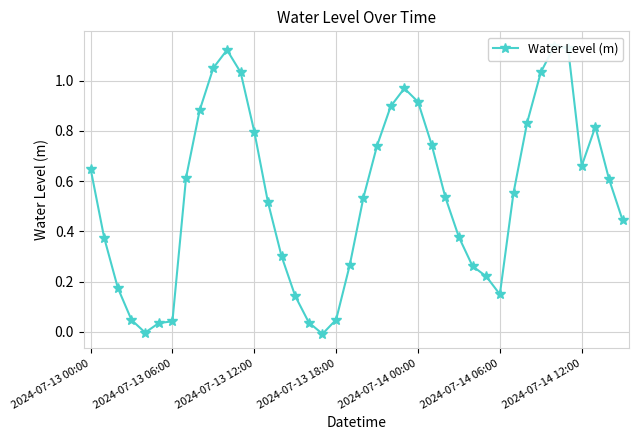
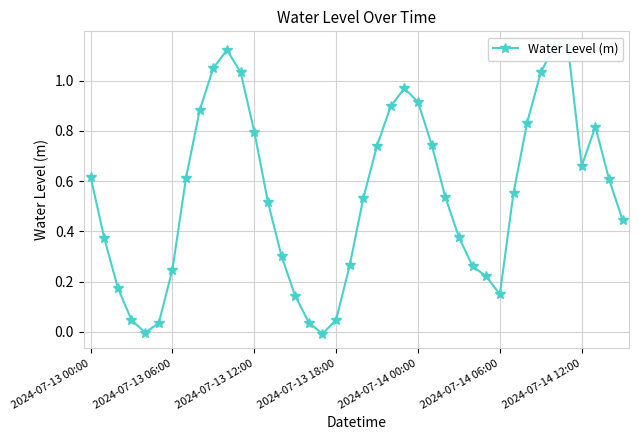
2024-07-13 00:00: 0.65 -> 0.62
2024-07-13 06:00: 0.04 -> 0.25
